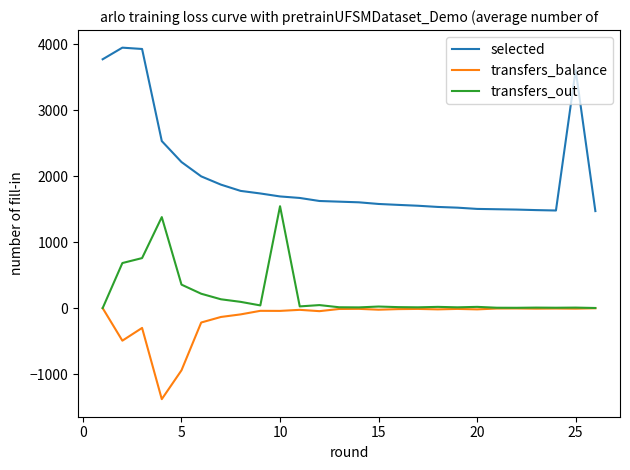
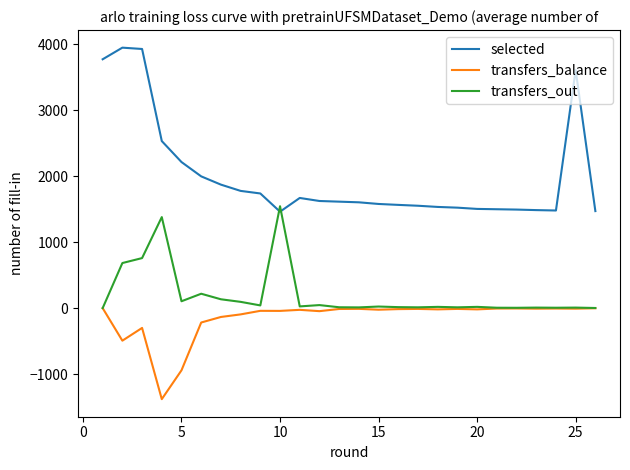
transfers_out, 5: 400 -> 100
selected, 10: 1700 -> 1500
